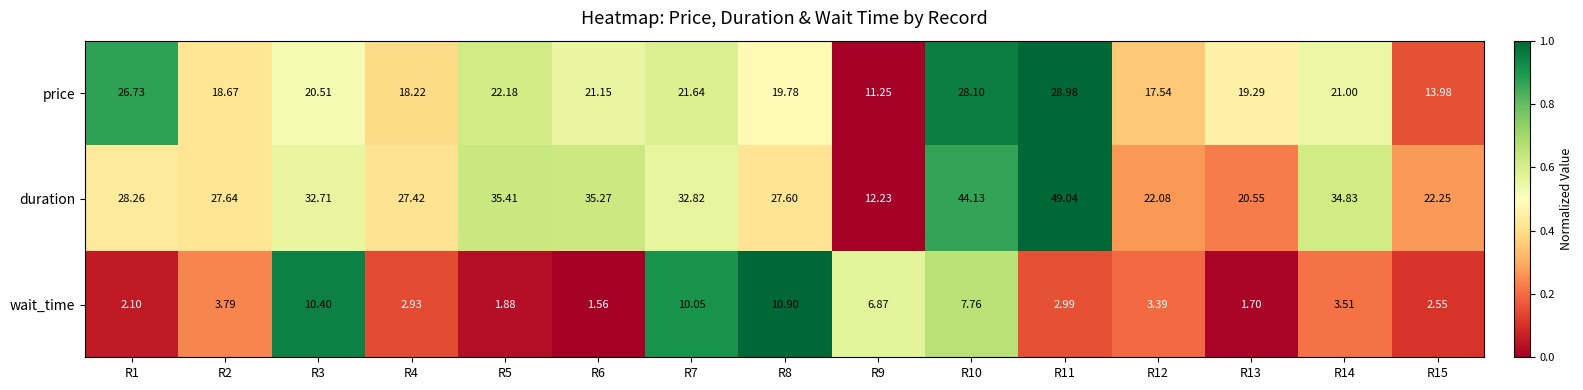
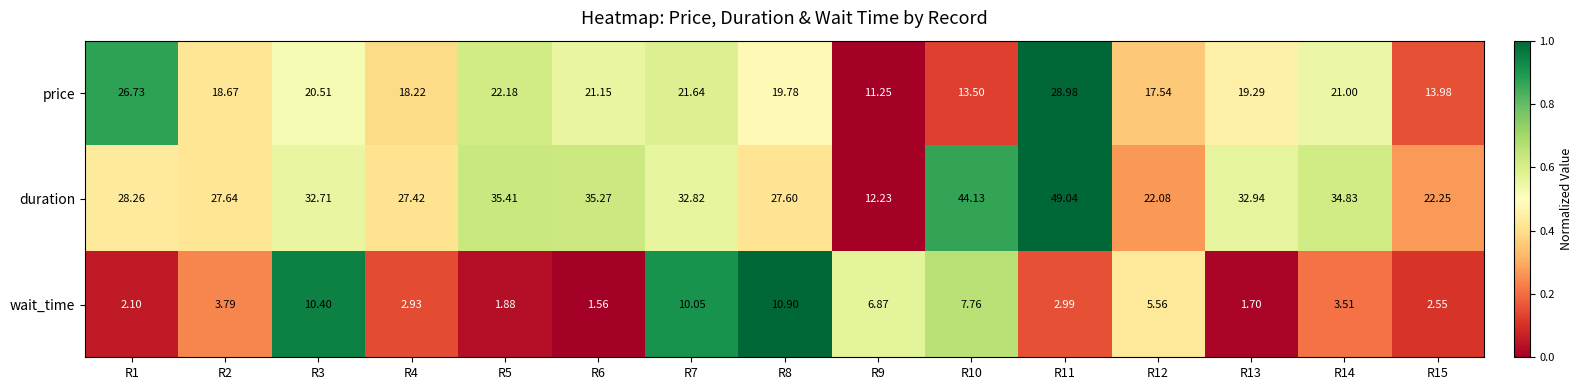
price, R10: 28.10 -> 13.50
duration, R13: 20.55 -> 32.94
wait_time, R12: 3.39 -> 5.56
